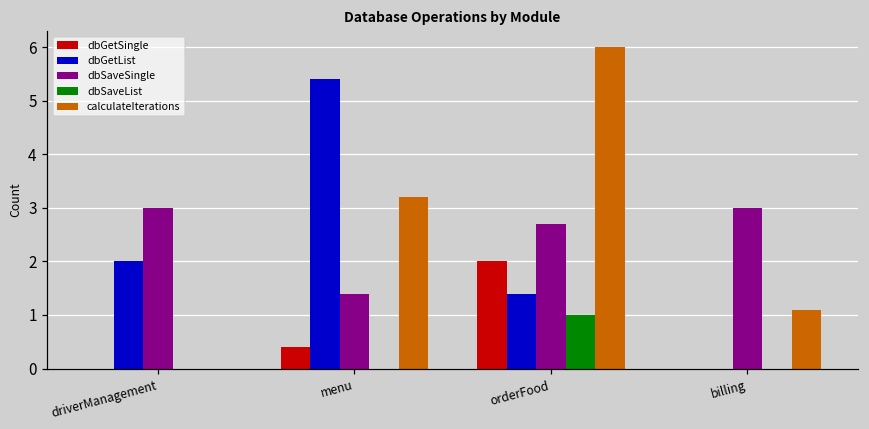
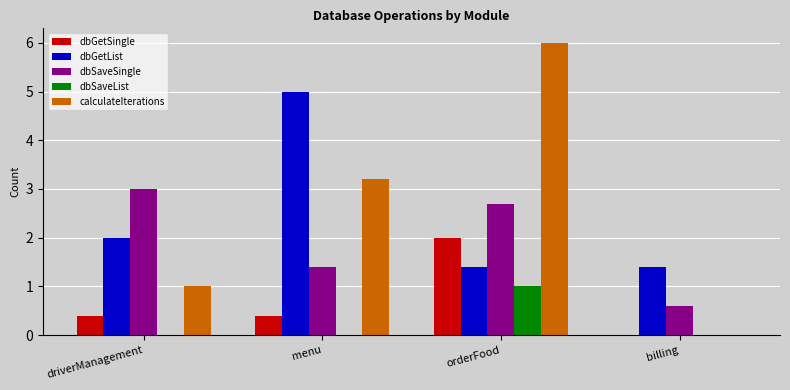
dbGetSingle, driverManagement: 0.0 -> 0.4
calculateIterations, driverManagement: 0 -> 1
dbGetList, menu: 5.4 -> 5.0
dbGetList, billing: 0.0 -> 1.4
dbSaveSingle, billing: 3.0 -> 0.6
calculateIterations, billing: 1.1 -> 0.0
